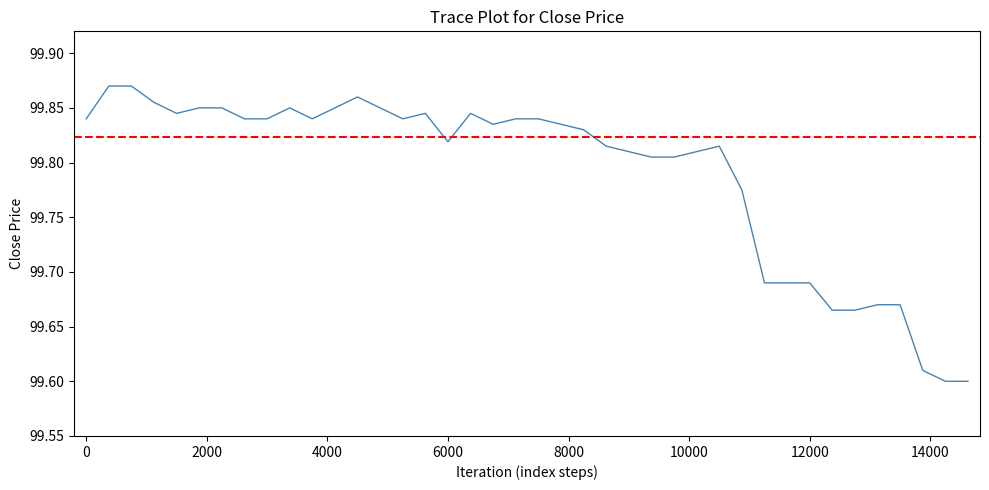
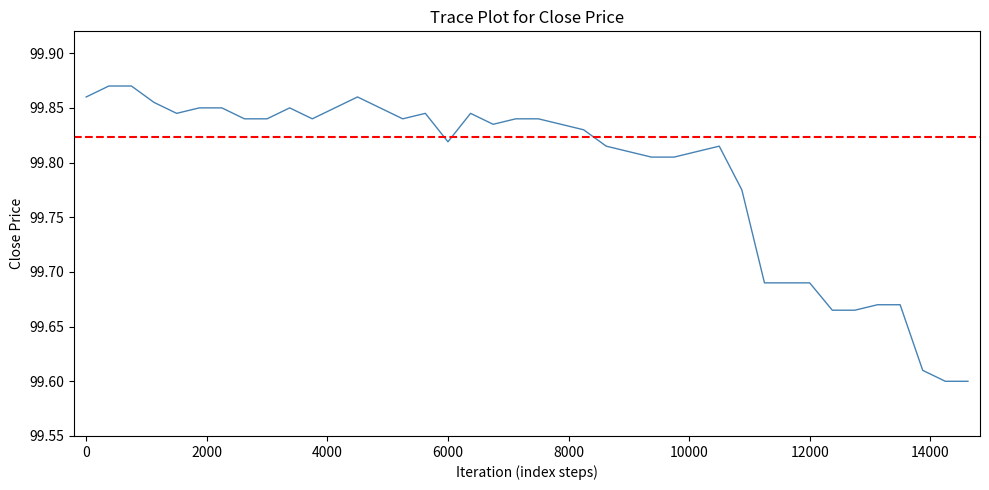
0: 99.84 -> 99.86
